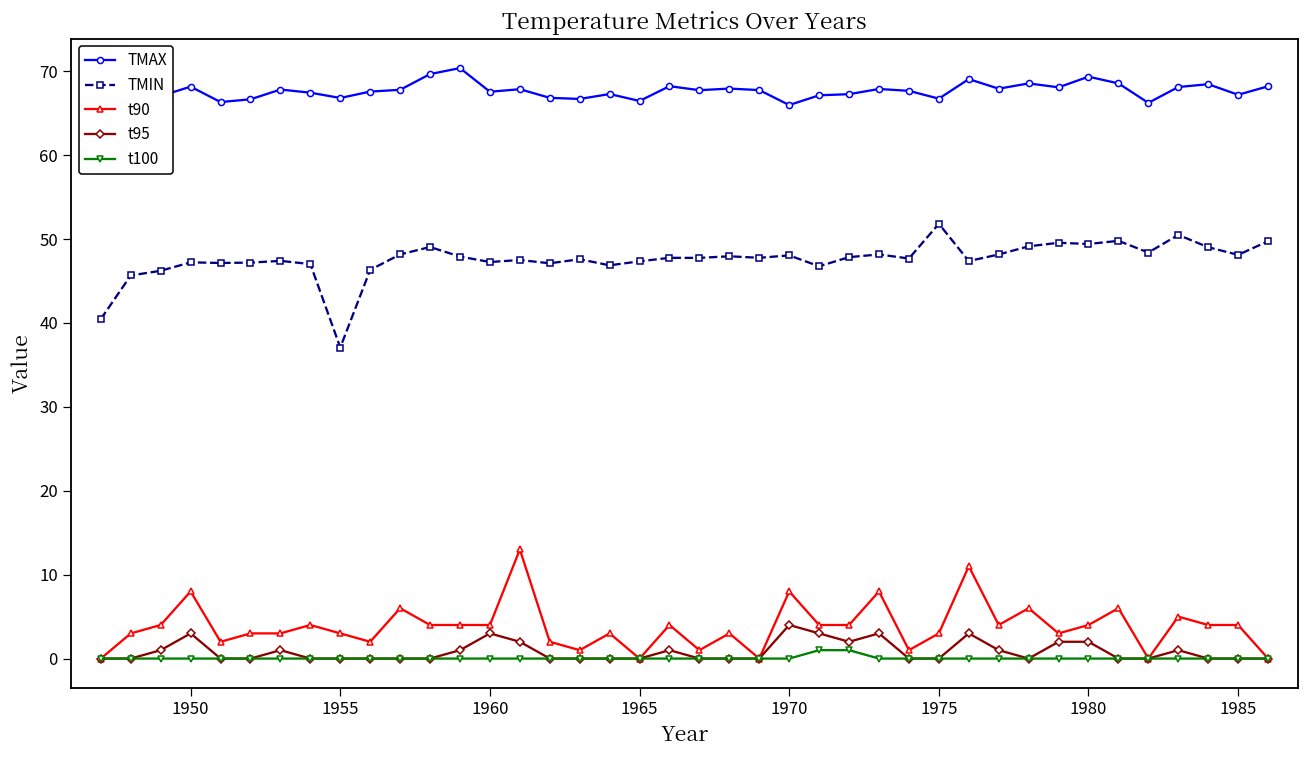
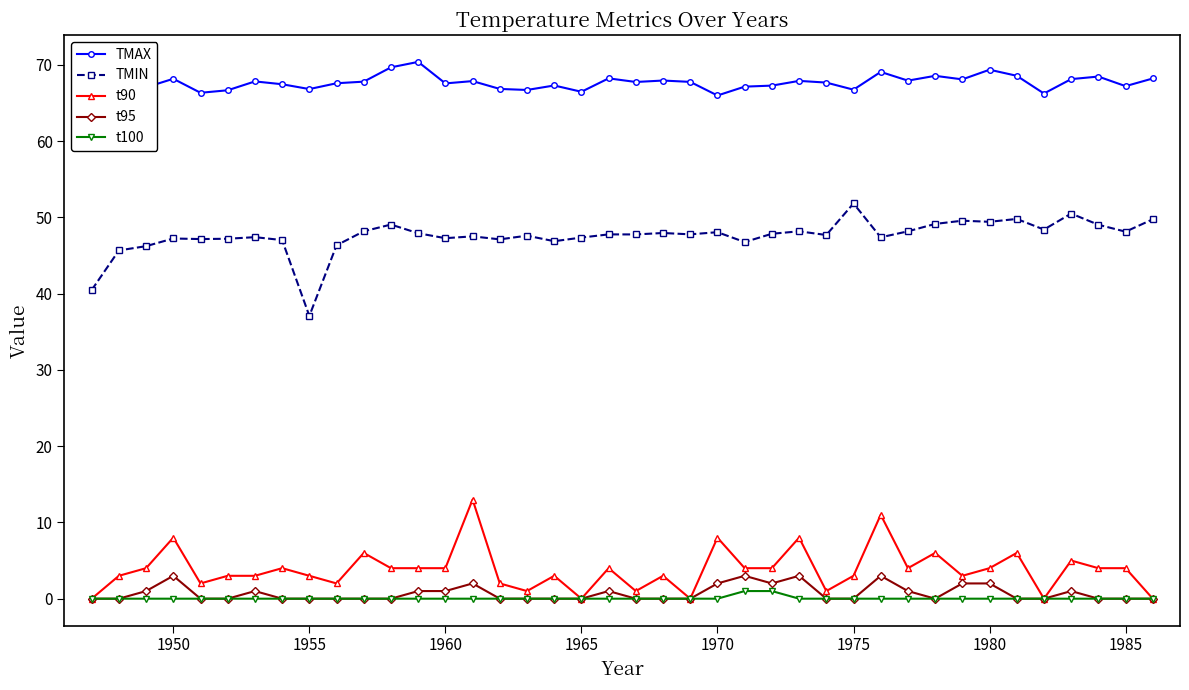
t95, 1960: 3 -> 1
t95, 1970: 4 -> 2
